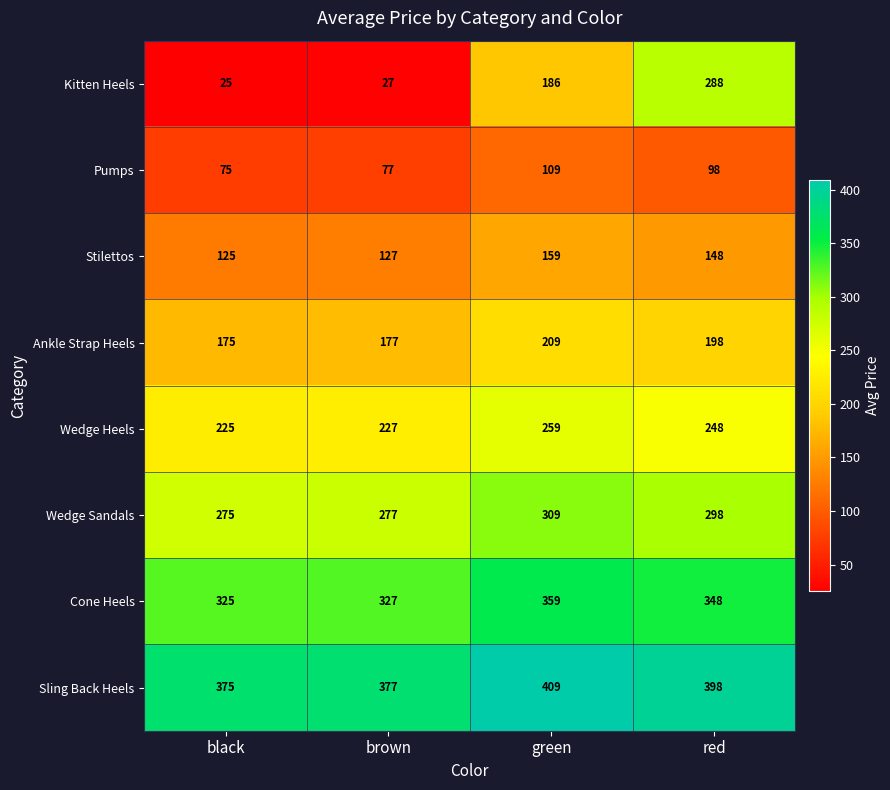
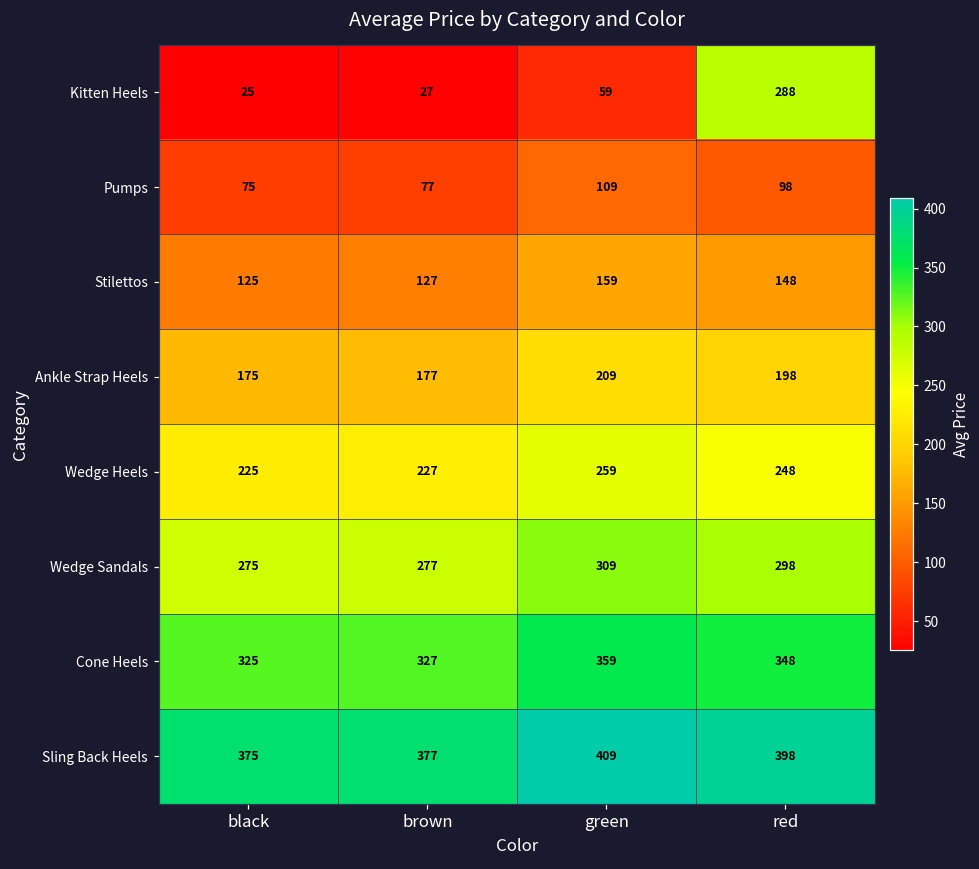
Kitten Heels, green: 186 -> 59
